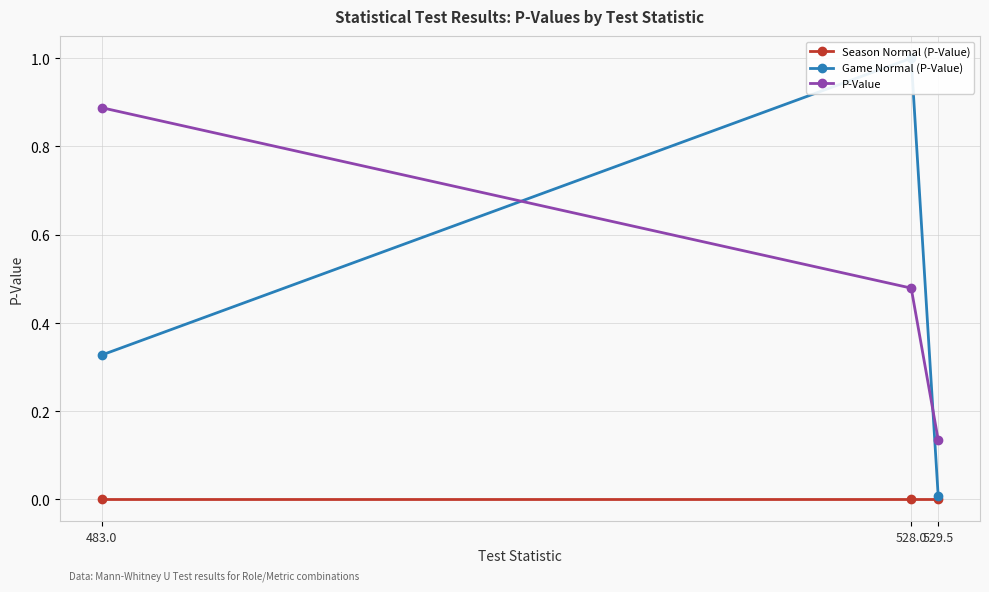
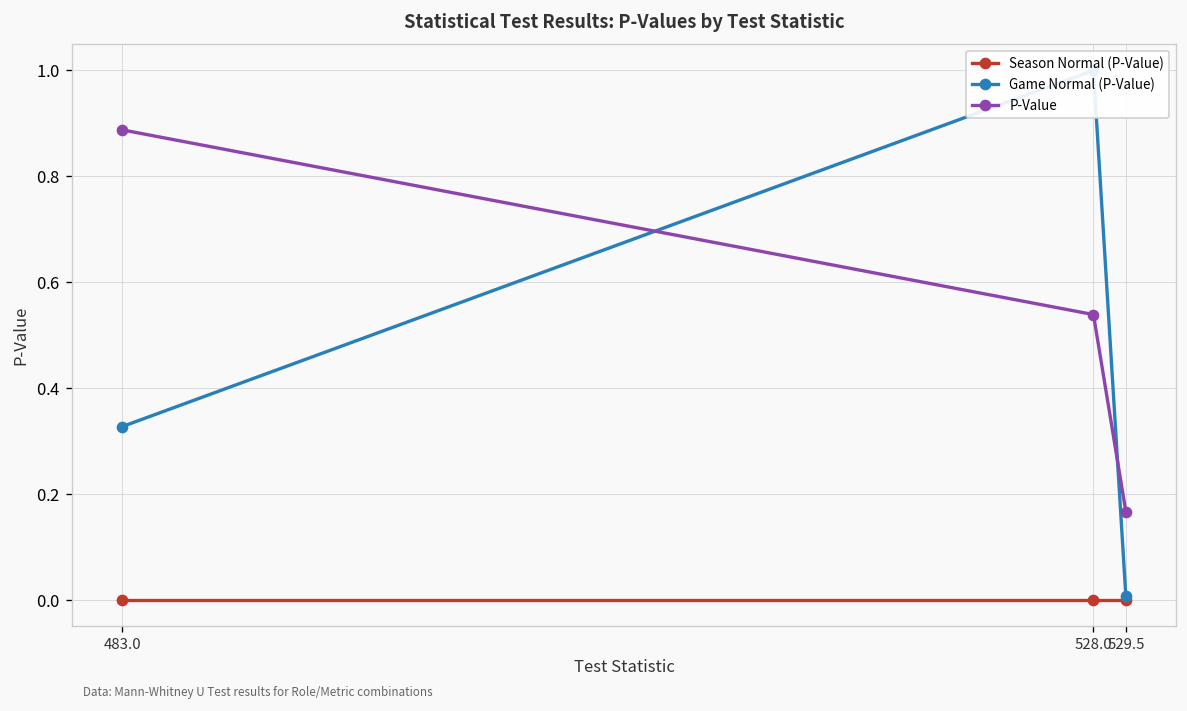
P-Value, 528.0: 0.48 -> 0.54
P-Value, 529.5: 0.13 -> 0.17
